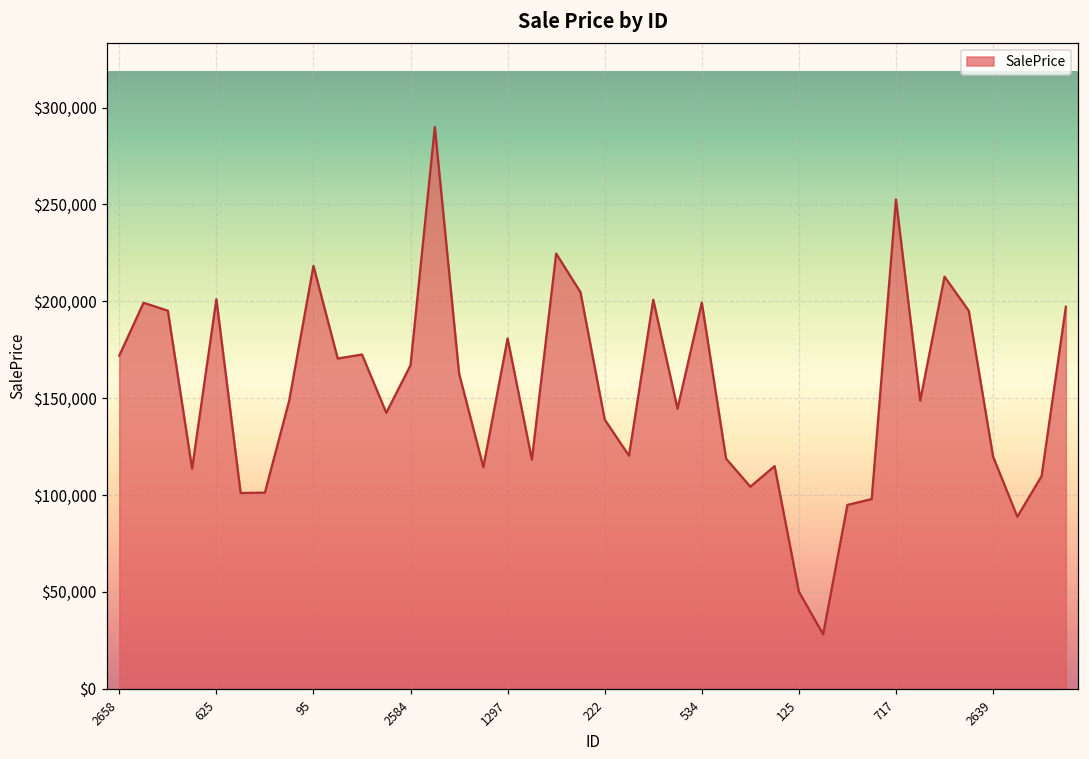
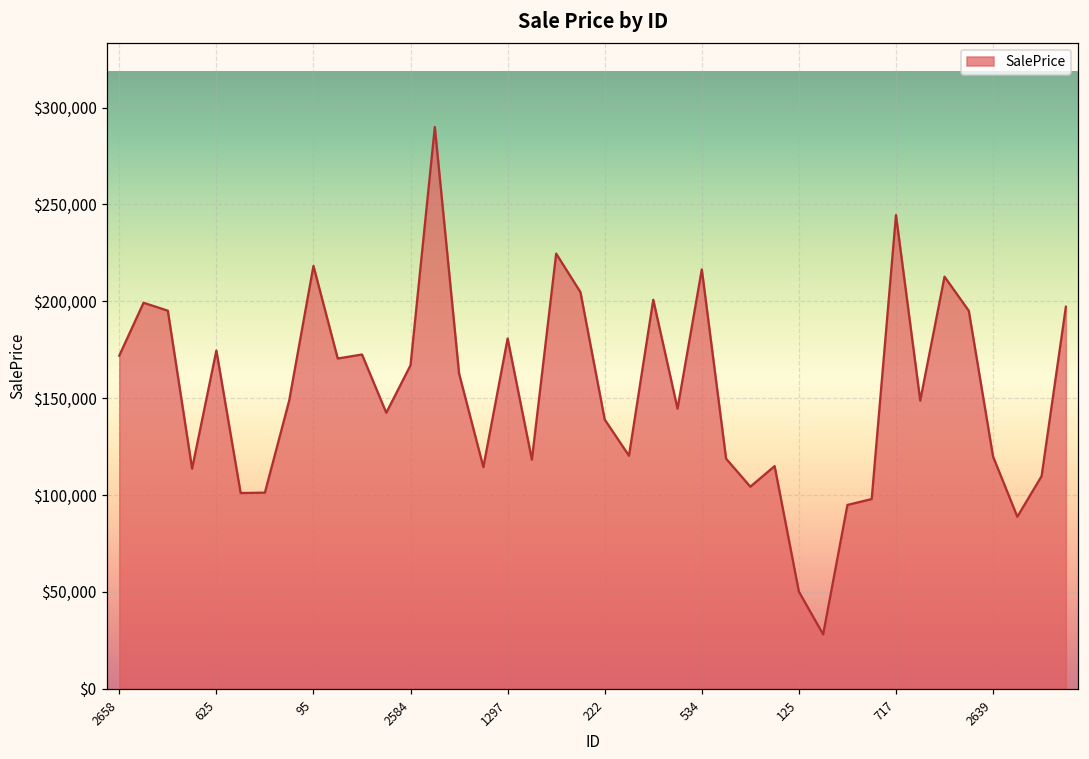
625: $201,000 -> $175,000
534: $199,000 -> $216,000
717: $253,000 -> $245,000
